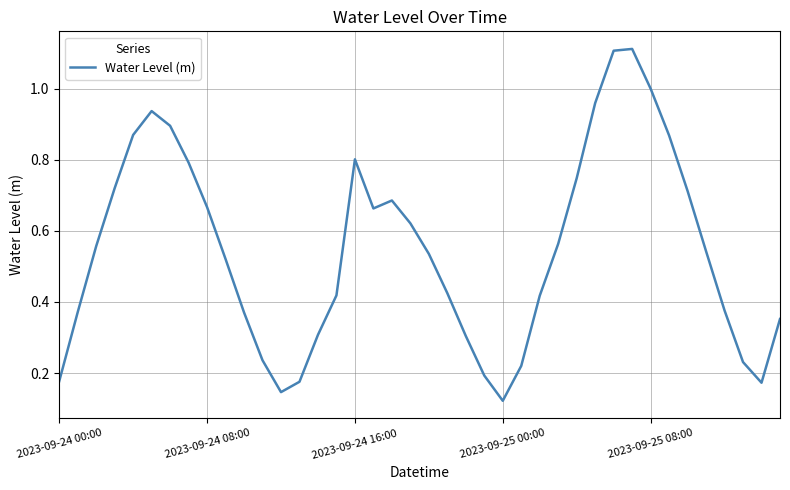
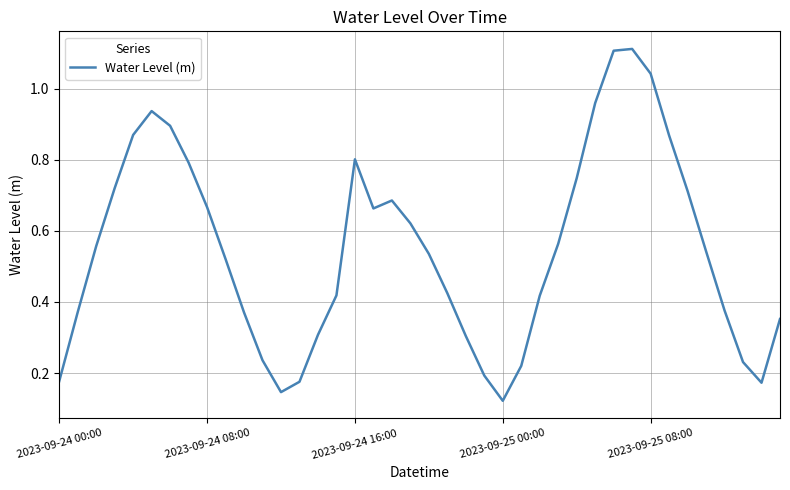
2023-09-25 08:00: 1.00 -> 1.04
